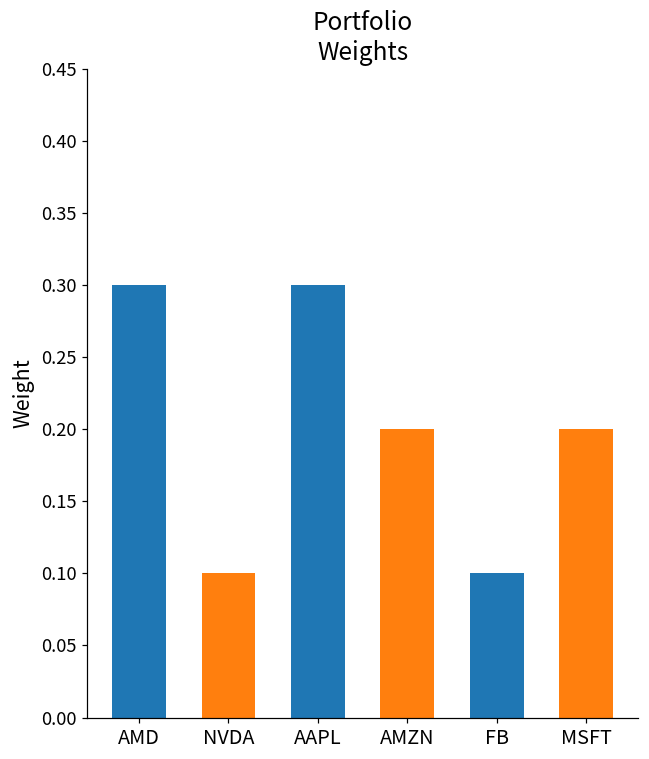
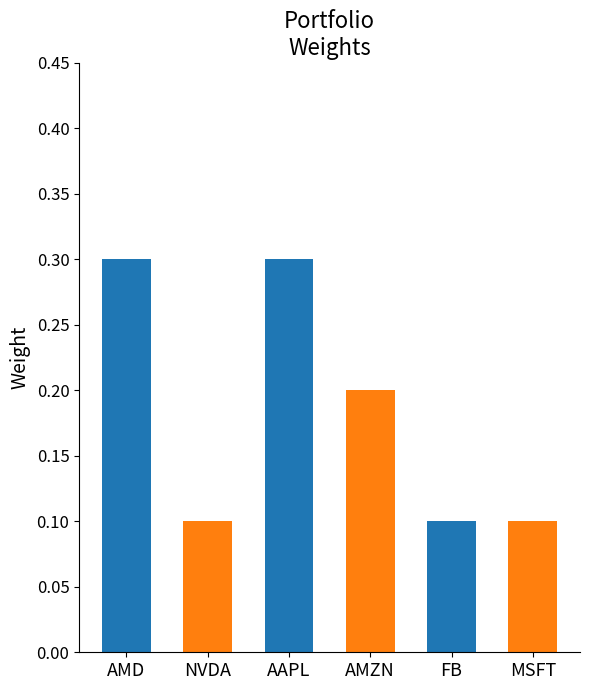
MSFT: 0.2 -> 0.1
